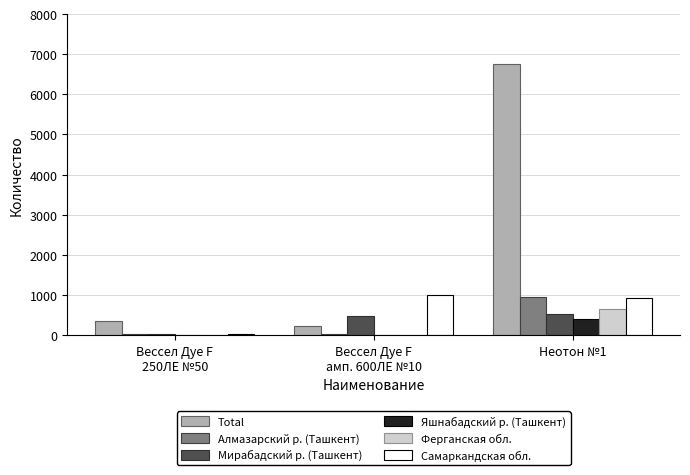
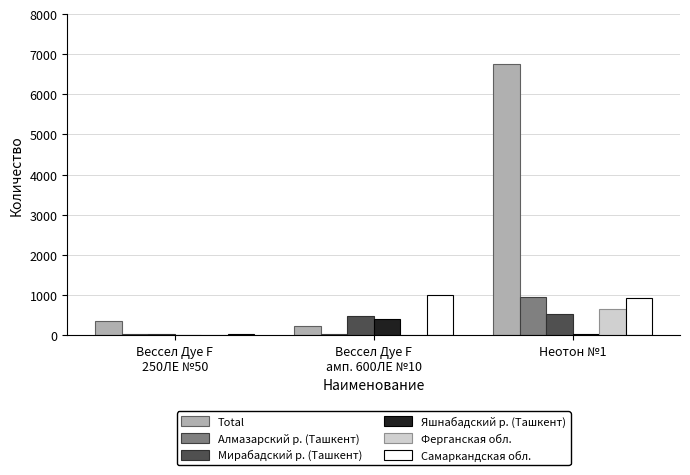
Яшнабадский р. (Ташкент), Вессел Дуе F амп. 600ЛЕ №10: 0 -> 400
Яшнабадский р. (Ташкент), Неотон №1: 400 -> 0
